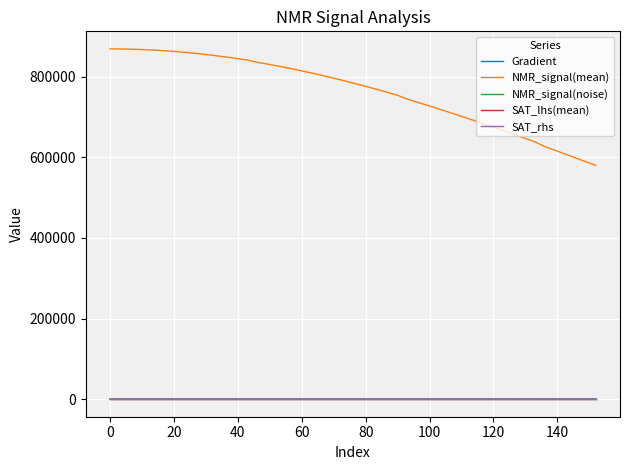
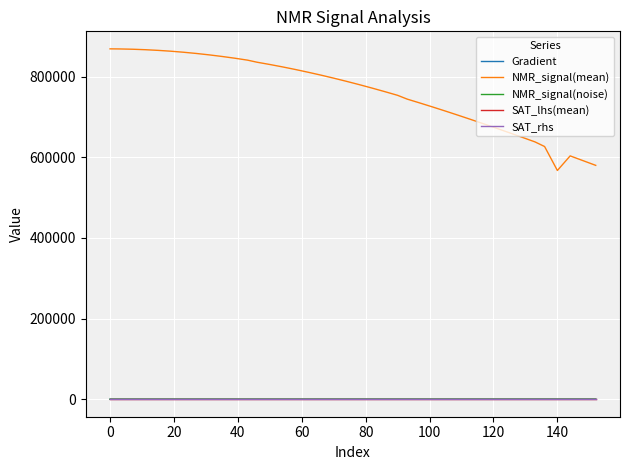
NMR_signal(mean), 140: 610000 -> 570000
